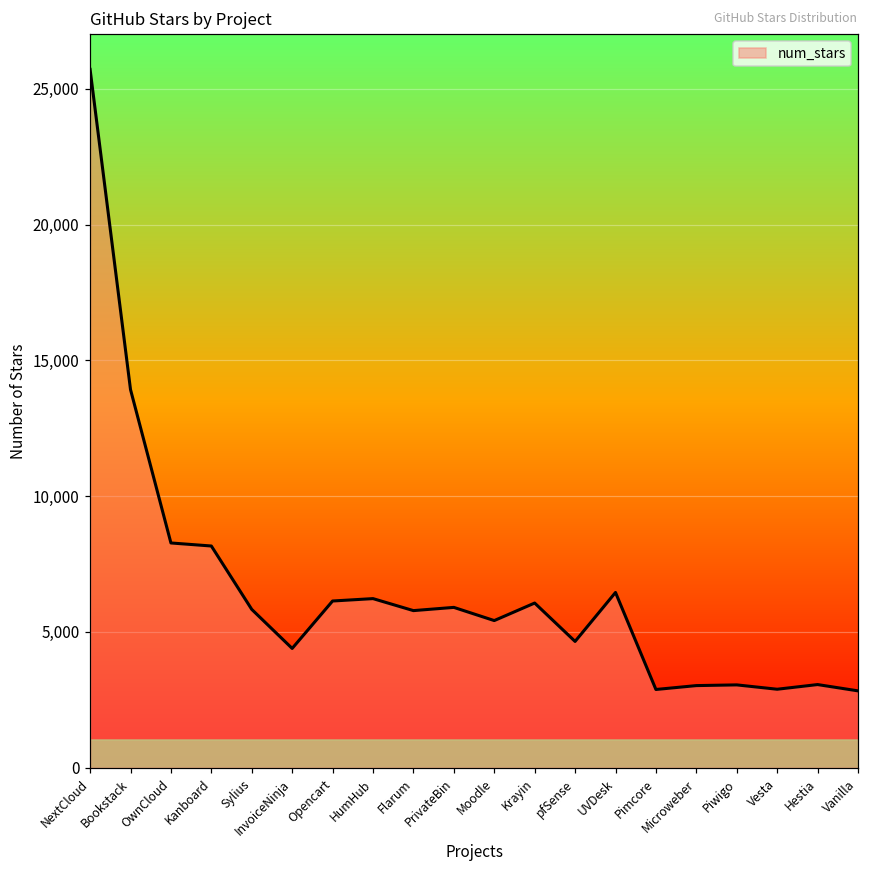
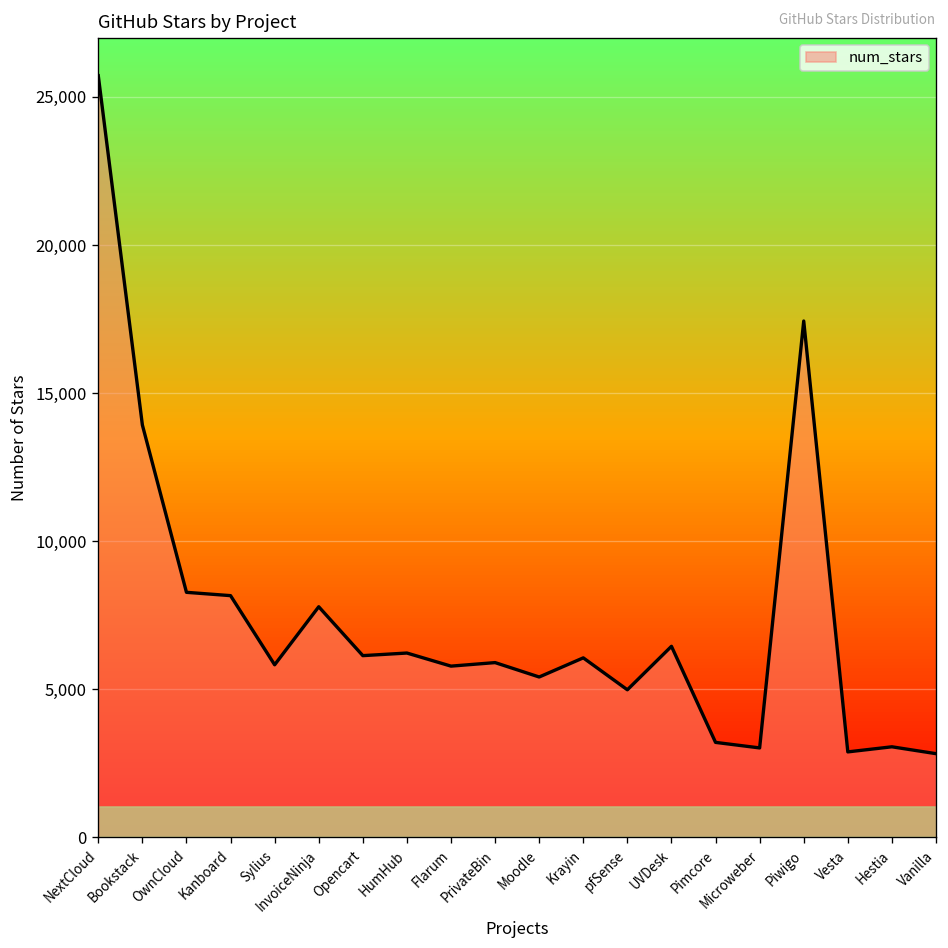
InvoiceNinja: 4,400 -> 7,800
pfSense: 4,600 -> 5,000
Pimcore: 2,900 -> 3,200
Piwigo: 3,000 -> 17,400
